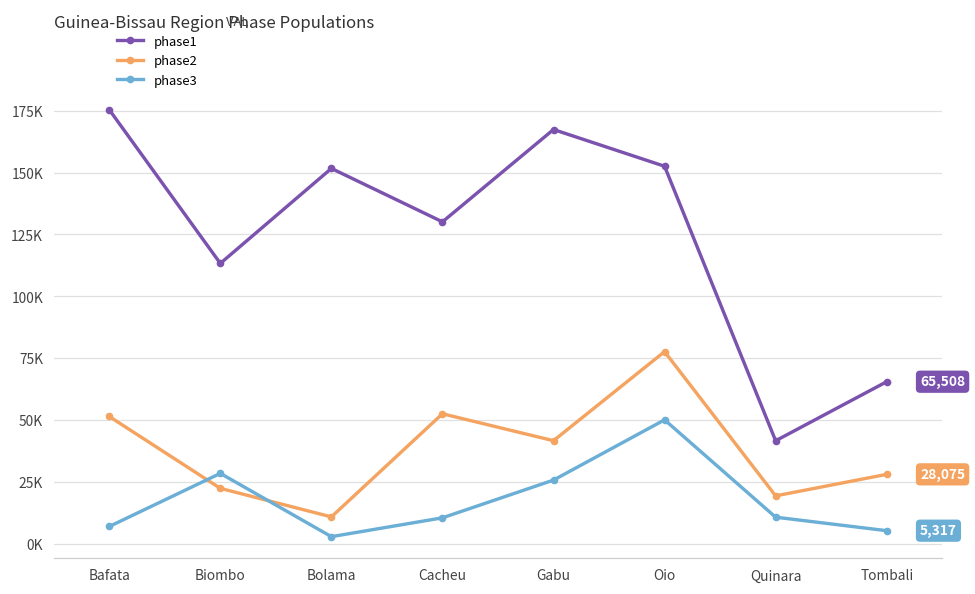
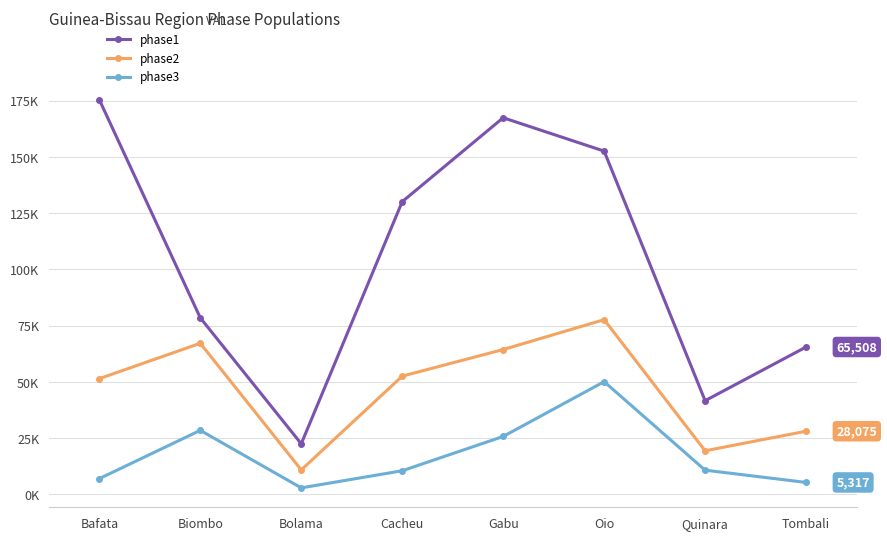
phase1, Biombo: 113000 -> 78000
phase2, Biombo: 22000 -> 67000
phase1, Bolama: 152000 -> 22000
phase2, Gabu: 42000 -> 64000
